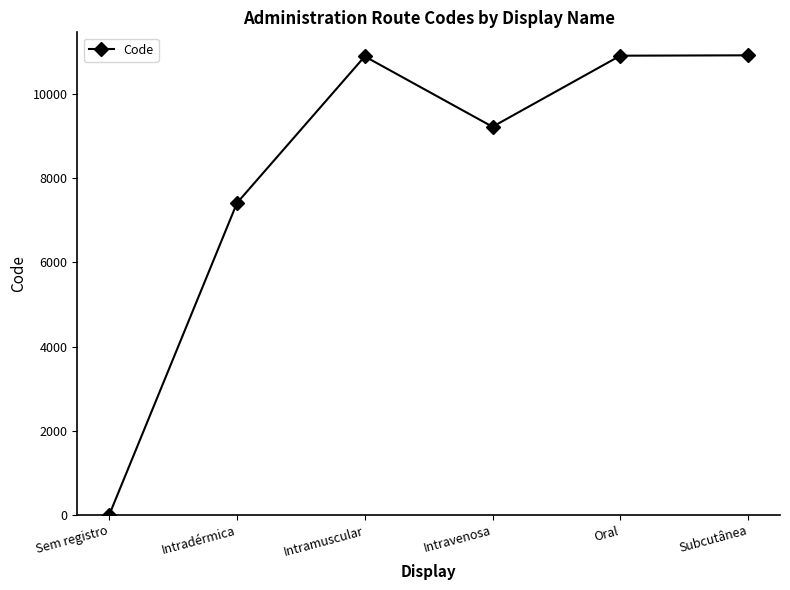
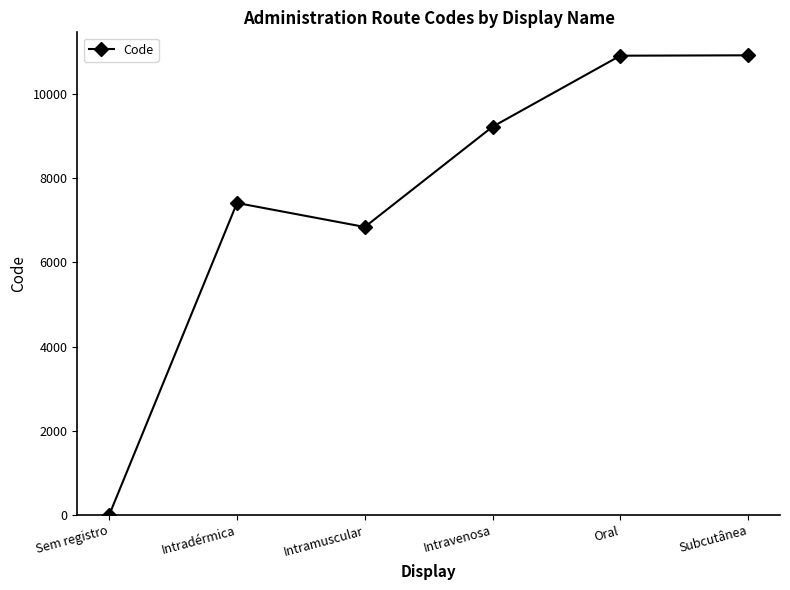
Intramuscular: 10900 -> 6800
